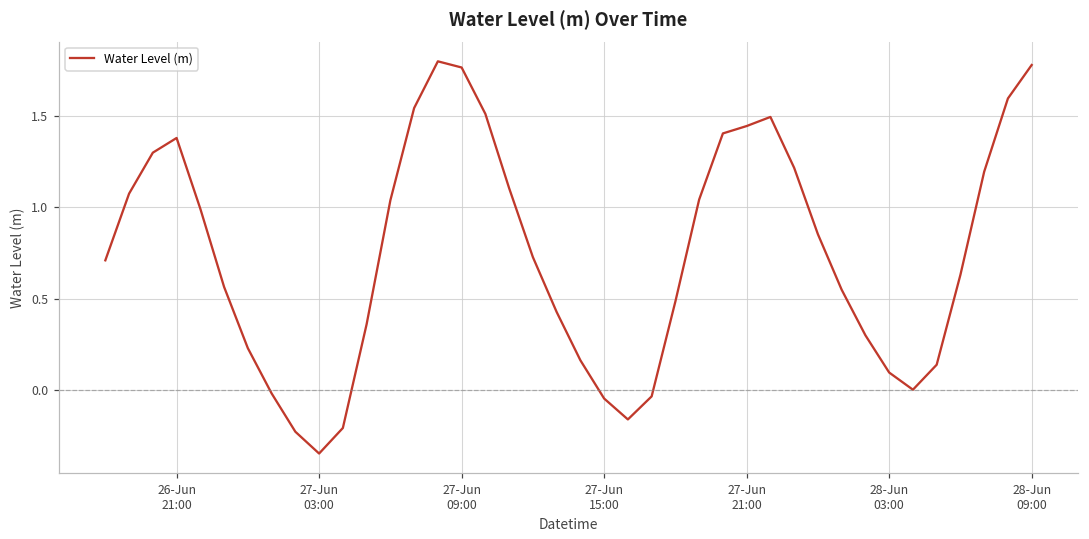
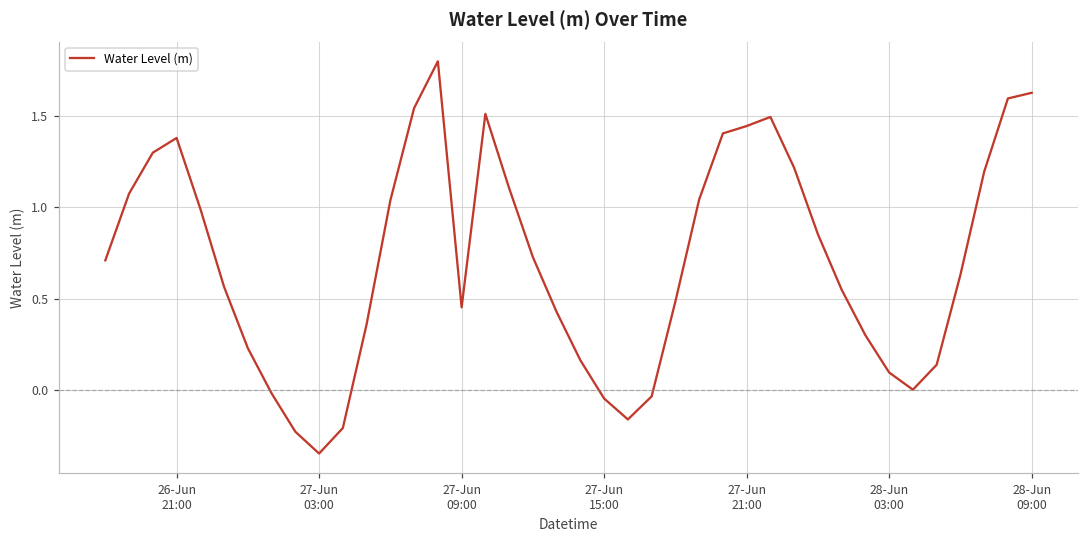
27-Jun 09:00: 1.76 -> 0.45
28-Jun 09:00: 1.78 -> 1.63
